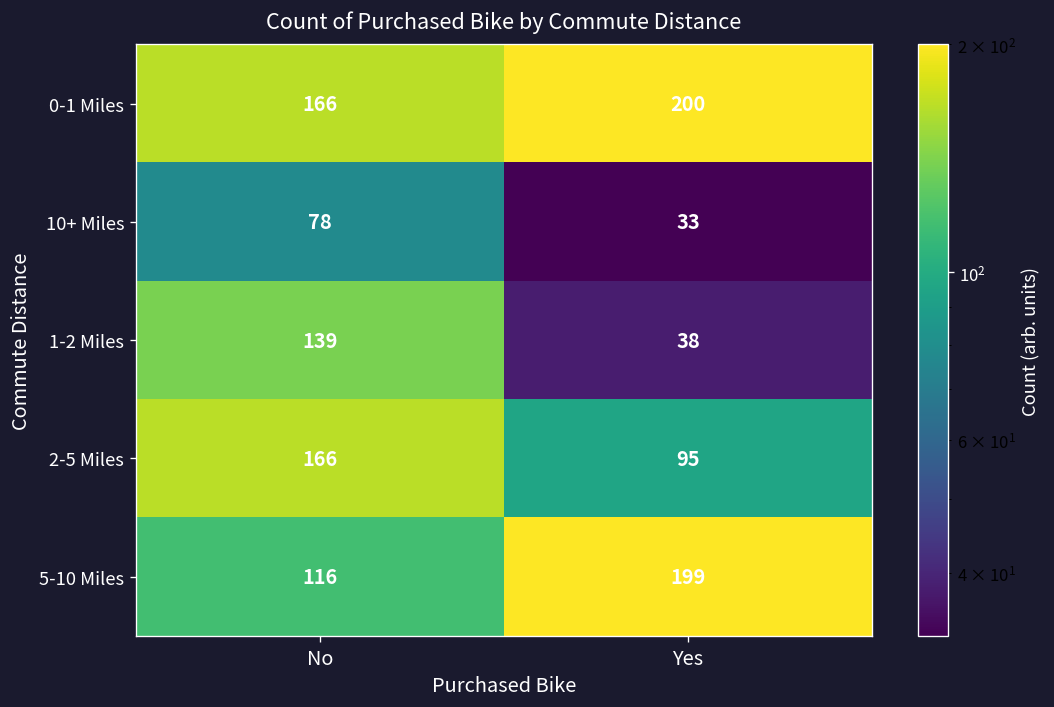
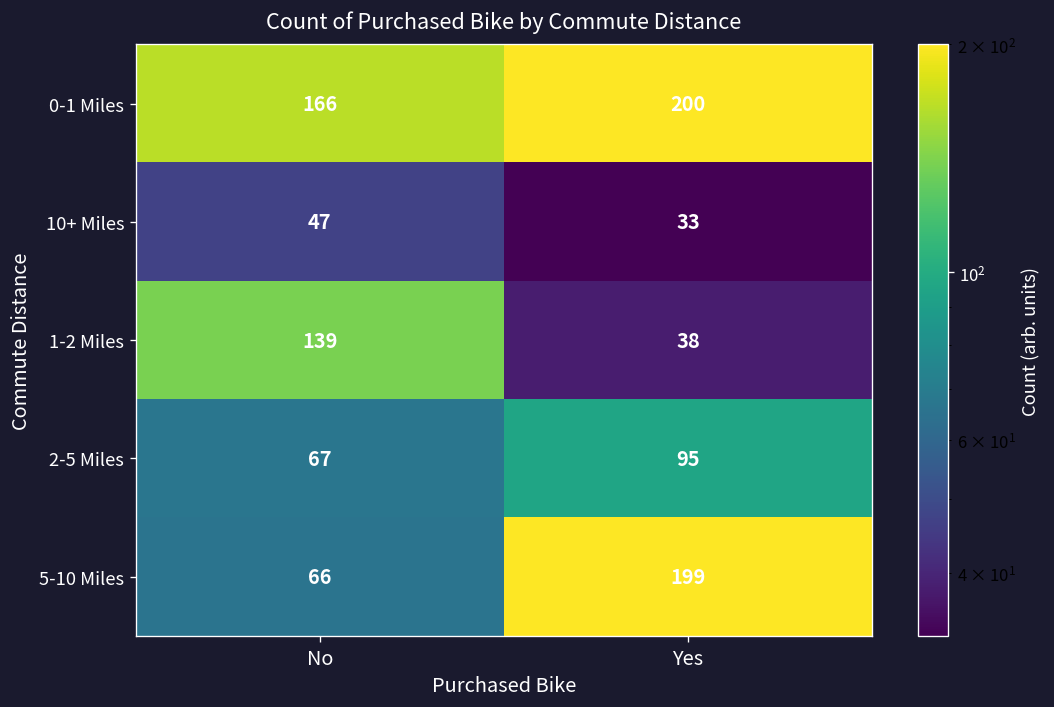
10+ Miles, No: 78 -> 47
2-5 Miles, No: 166 -> 67
5-10 Miles, No: 116 -> 66
